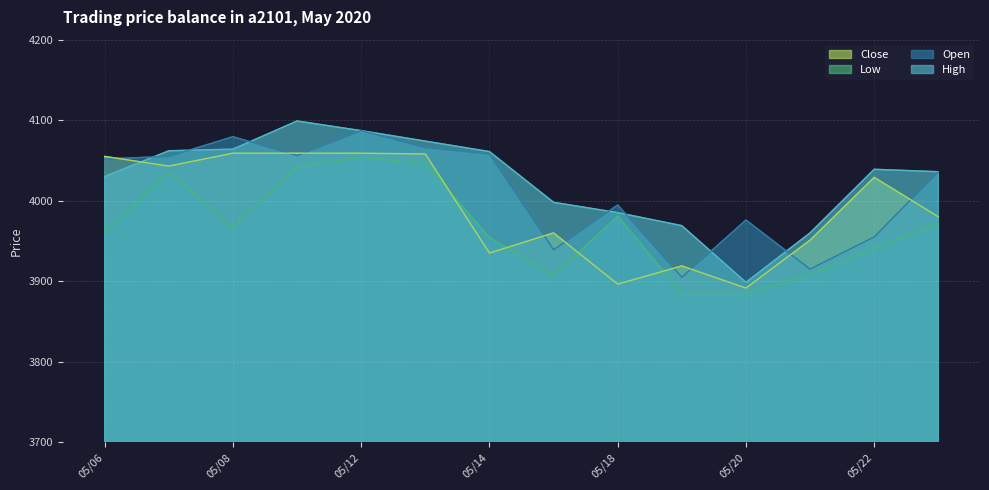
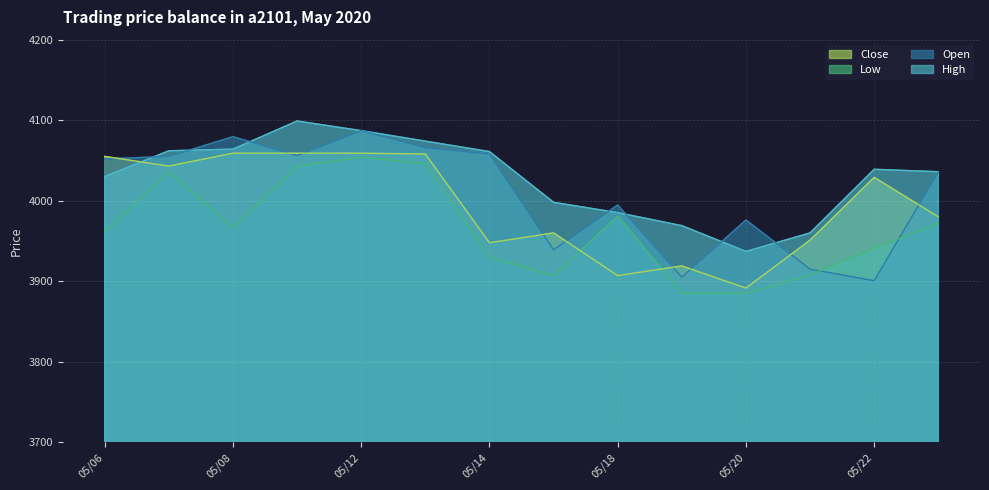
Close, 05/14: 3940 -> 3950
Low, 05/14: 3950 -> 3930
Close, 05/18: 3900 -> 3910
High, 05/20: 3900 -> 3940
Open, 05/22: 3960 -> 3900
